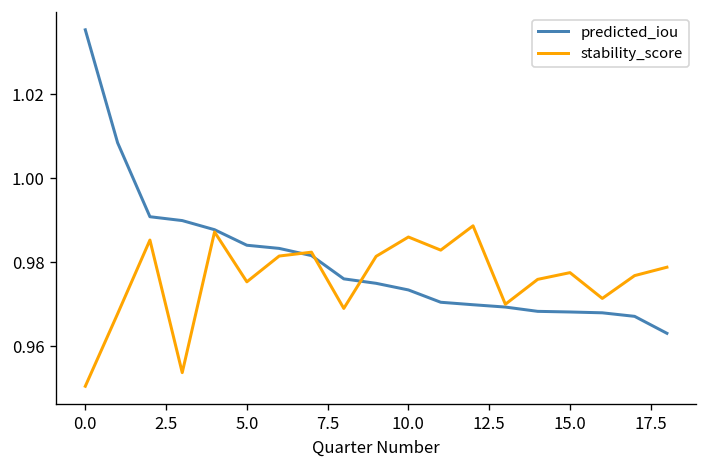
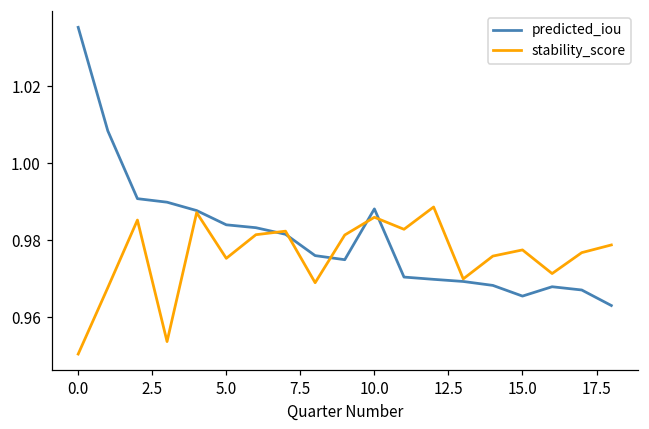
predicted_iou, 10.0: 0.973 -> 0.988
predicted_iou, 15.0: 0.968 -> 0.965
